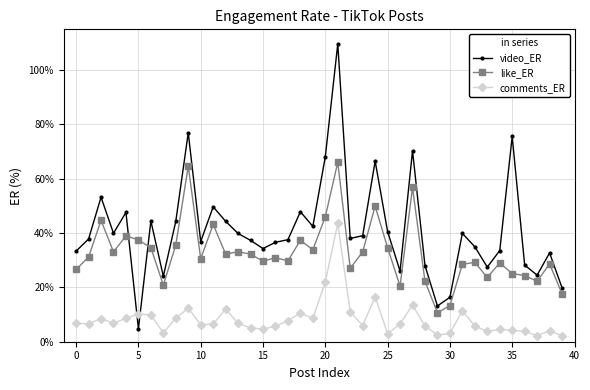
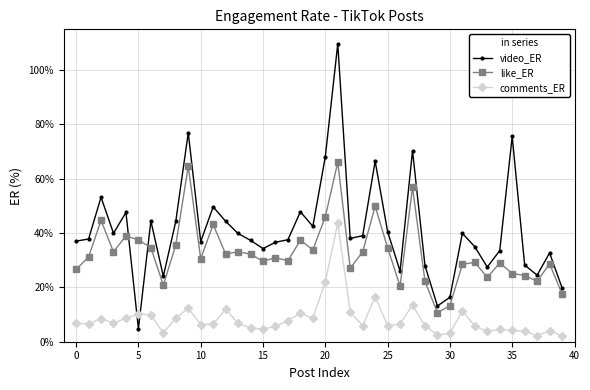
video_ER, 0: 33% -> 37%
comments_ER, 25: 3% -> 6%
